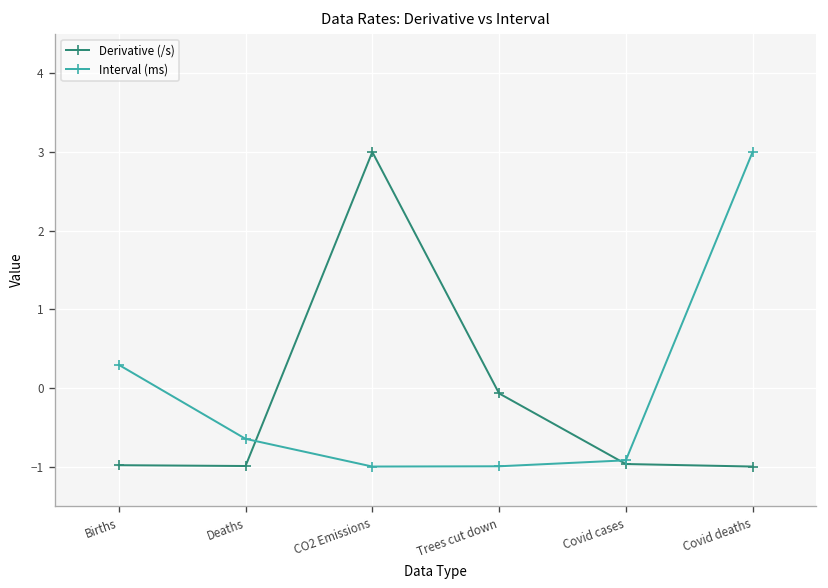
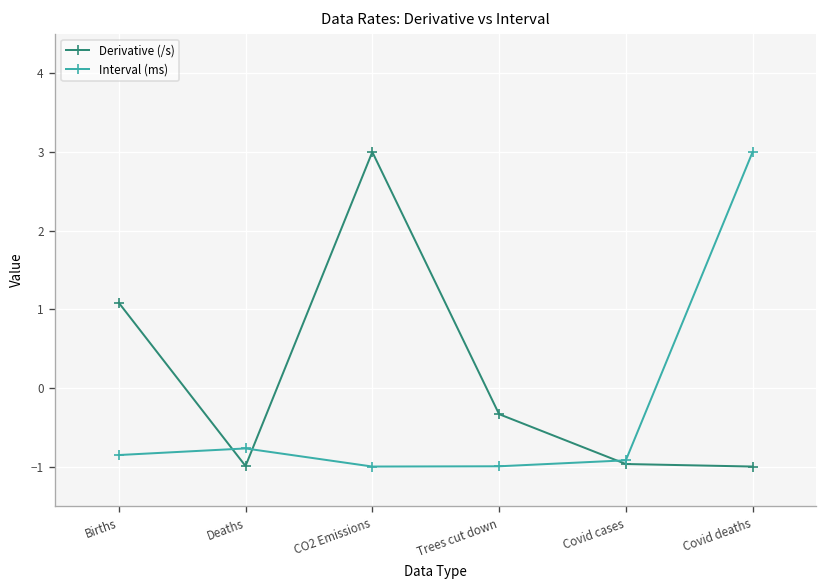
Derivative (/s), Births: -1.0 -> 1.1
Interval (ms), Births: 0.3 -> -0.9
Interval (ms), Deaths: -0.6 -> -0.8
Derivative (/s), Trees cut down: -0.1 -> -0.3
